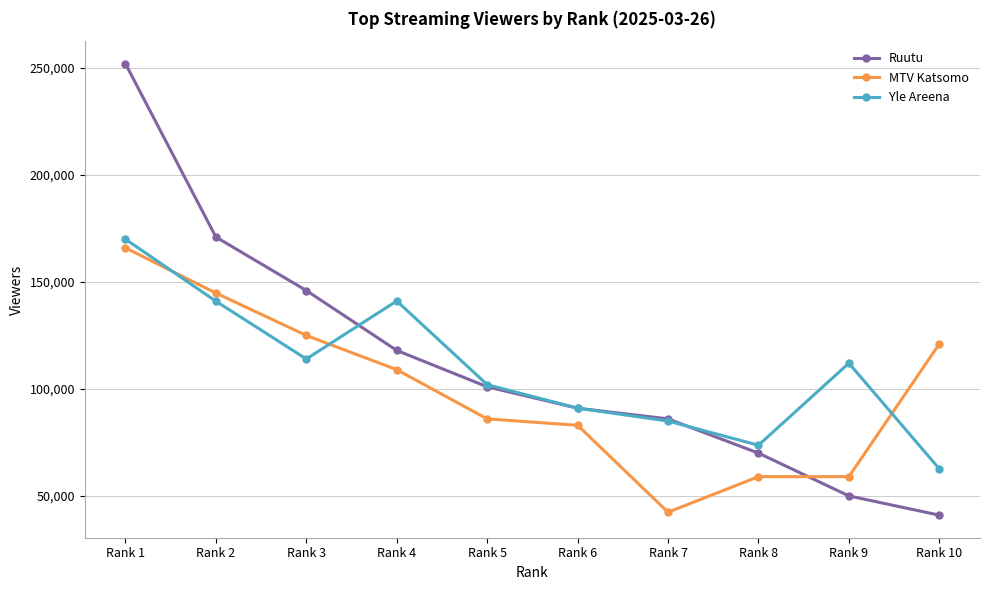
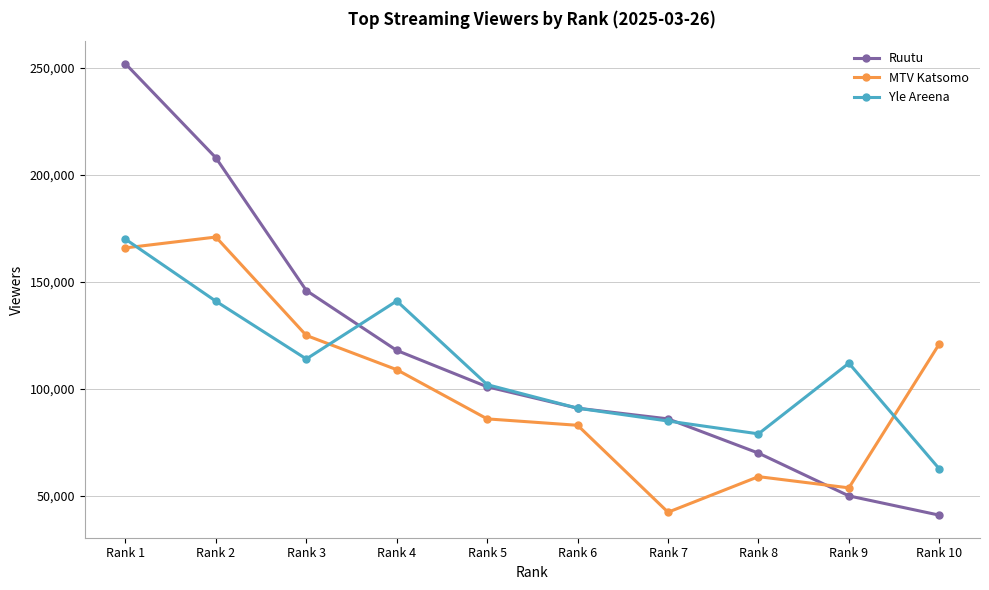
Ruutu, Rank 2: 171,000 -> 208,000
MTV Katsomo, Rank 2: 145,000 -> 171,000
Yle Areena, Rank 8: 74,000 -> 79,000
MTV Katsomo, Rank 9: 59,000 -> 54,000
